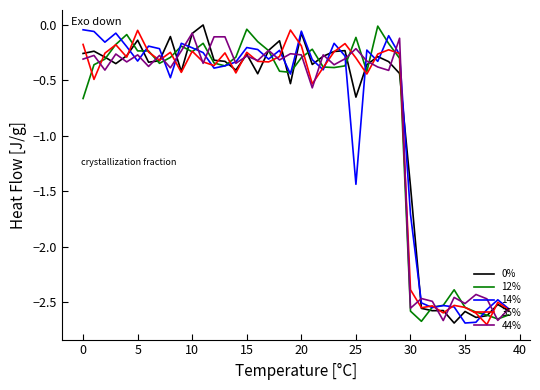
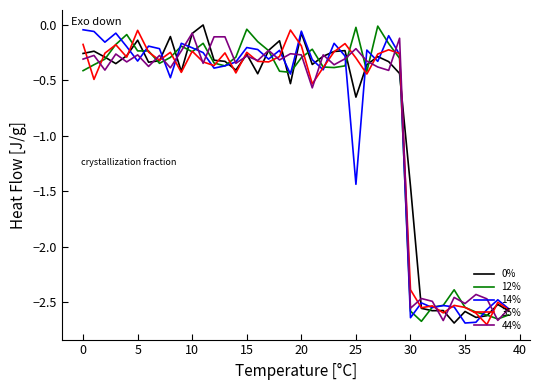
12%, 0: -0.66 -> -0.41
12%, 25: -0.11 -> -0.02
14%, 30: -1.71 -> -2.64
